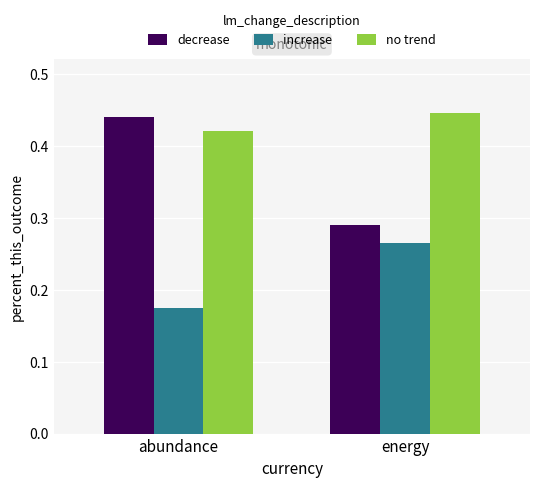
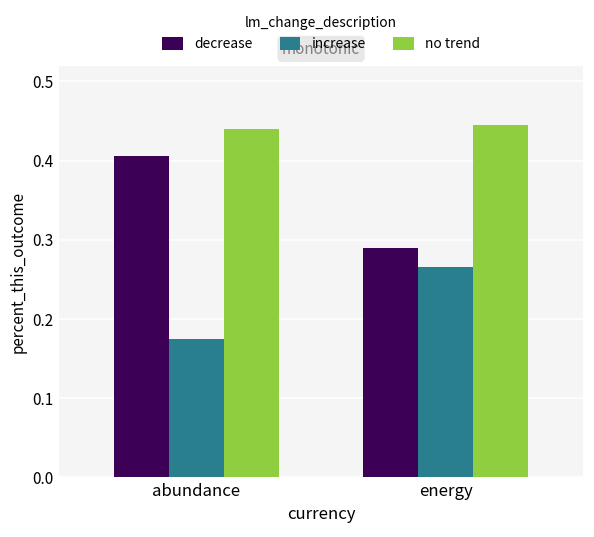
decrease, abundance: 0.44 -> 0.41
no trend, abundance: 0.42 -> 0.44
